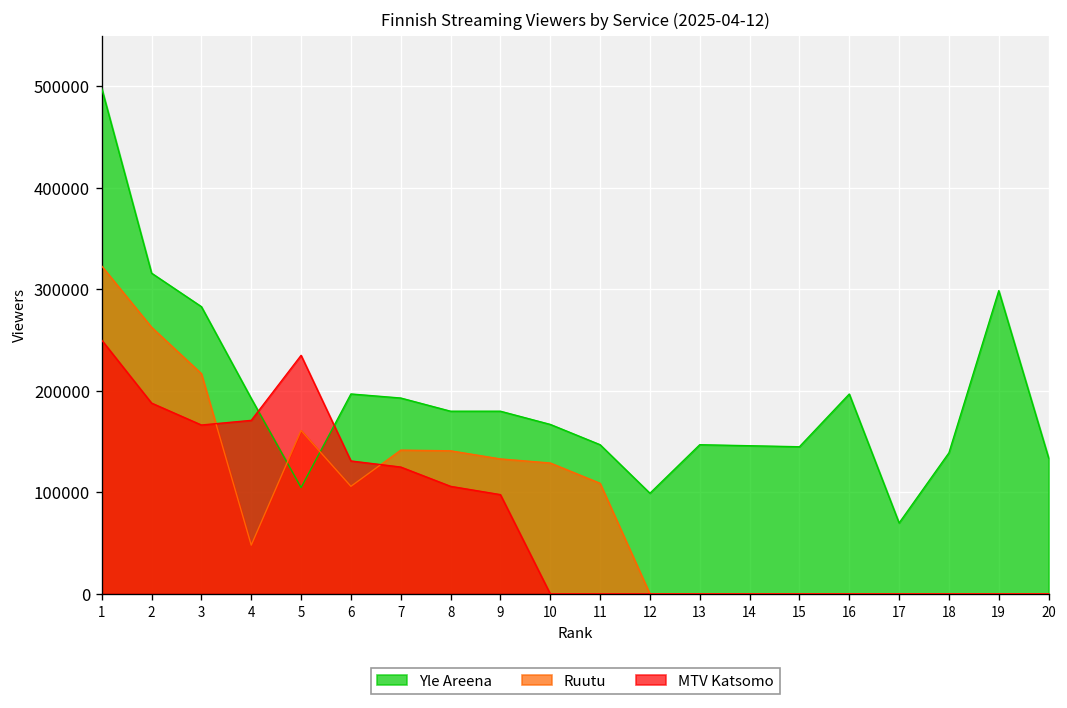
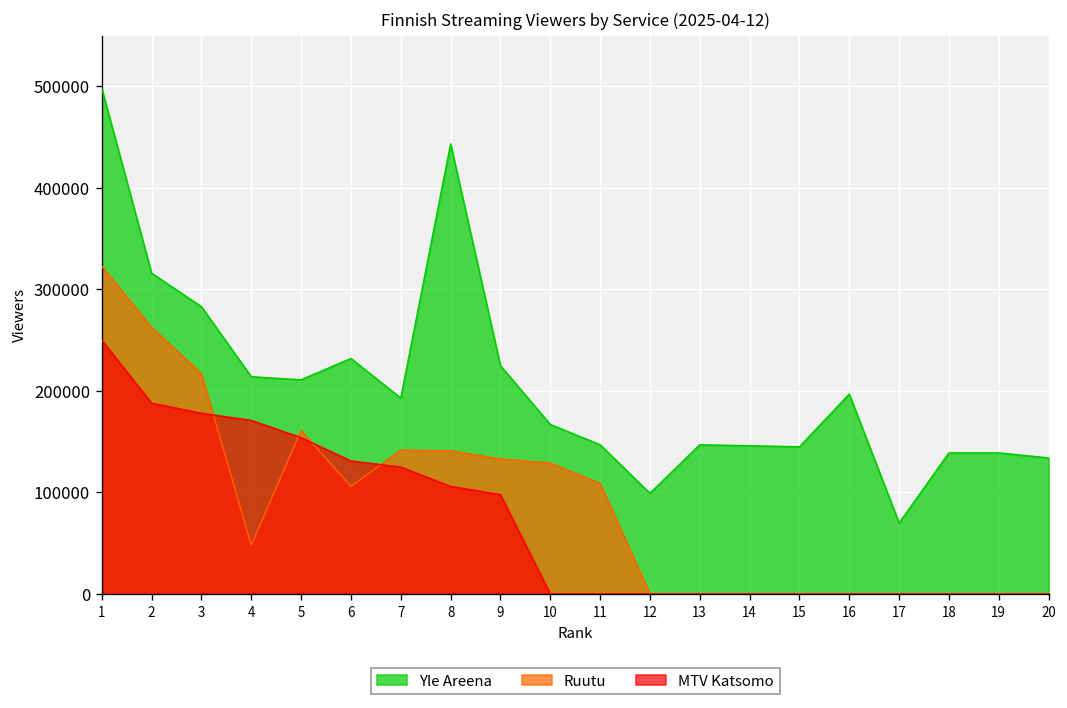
MTV Katsomo, 3: 170000 -> 180000
Yle Areena, 4: 190000 -> 210000
Yle Areena, 5: 100000 -> 210000
MTV Katsomo, 5: 240000 -> 150000
Yle Areena, 6: 200000 -> 230000
Yle Areena, 8: 180000 -> 440000
Yle Areena, 9: 180000 -> 220000
Yle Areena, 19: 300000 -> 140000
